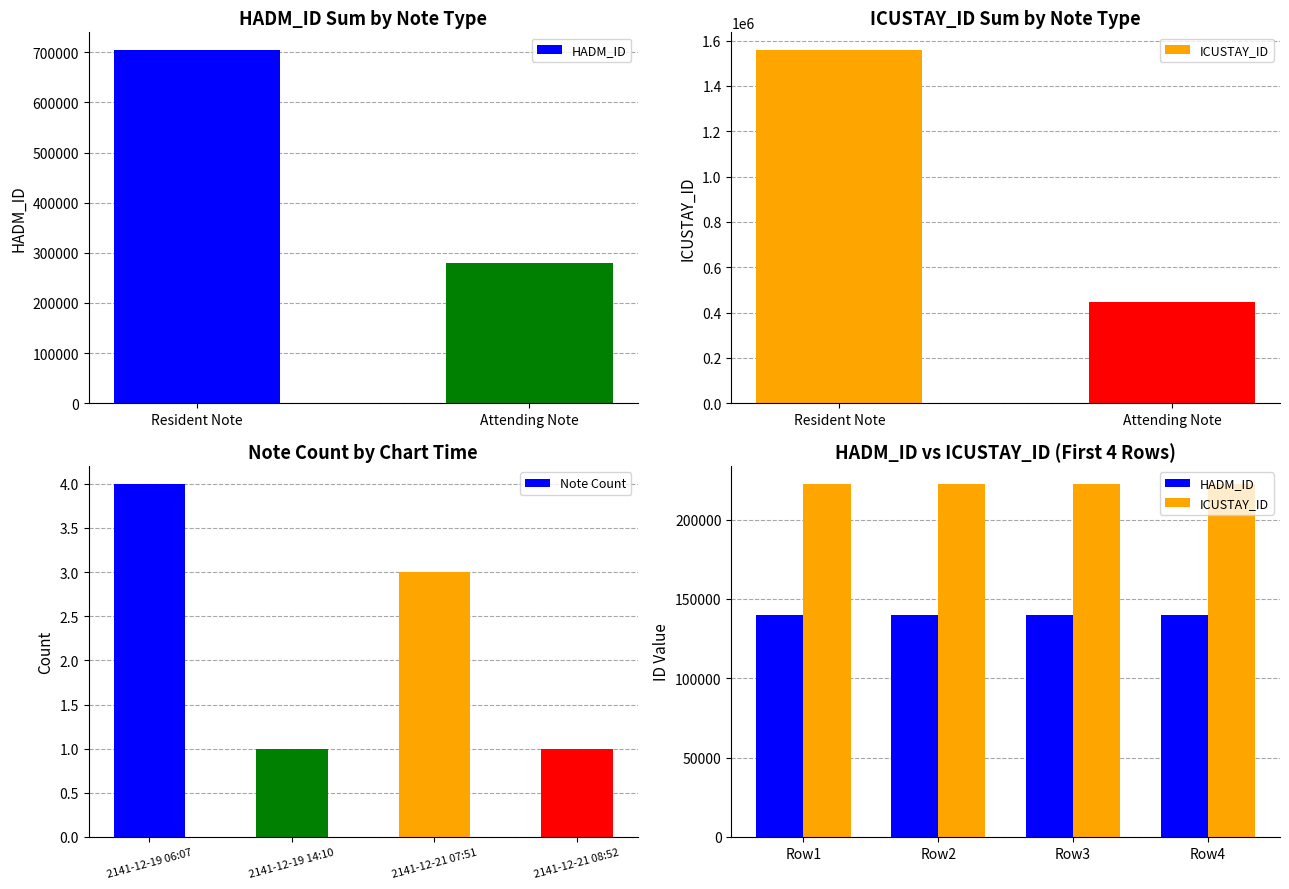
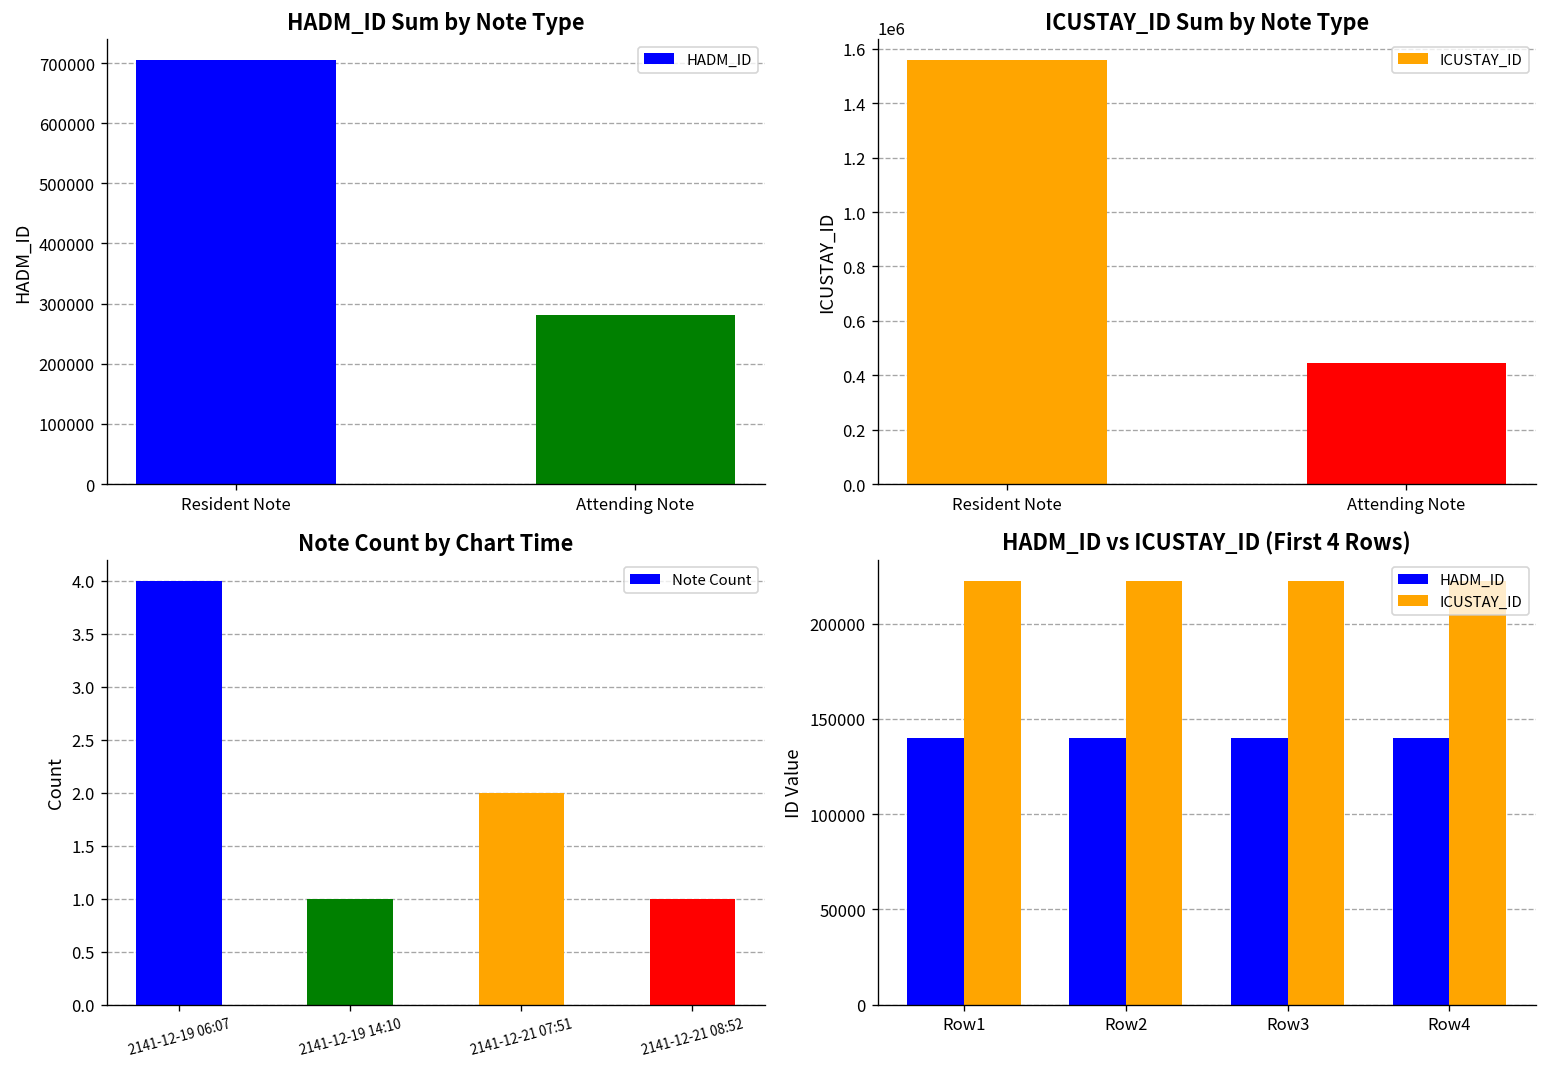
Note Count by Chart Time, 2141-12-21 07:51: 3 -> 2
